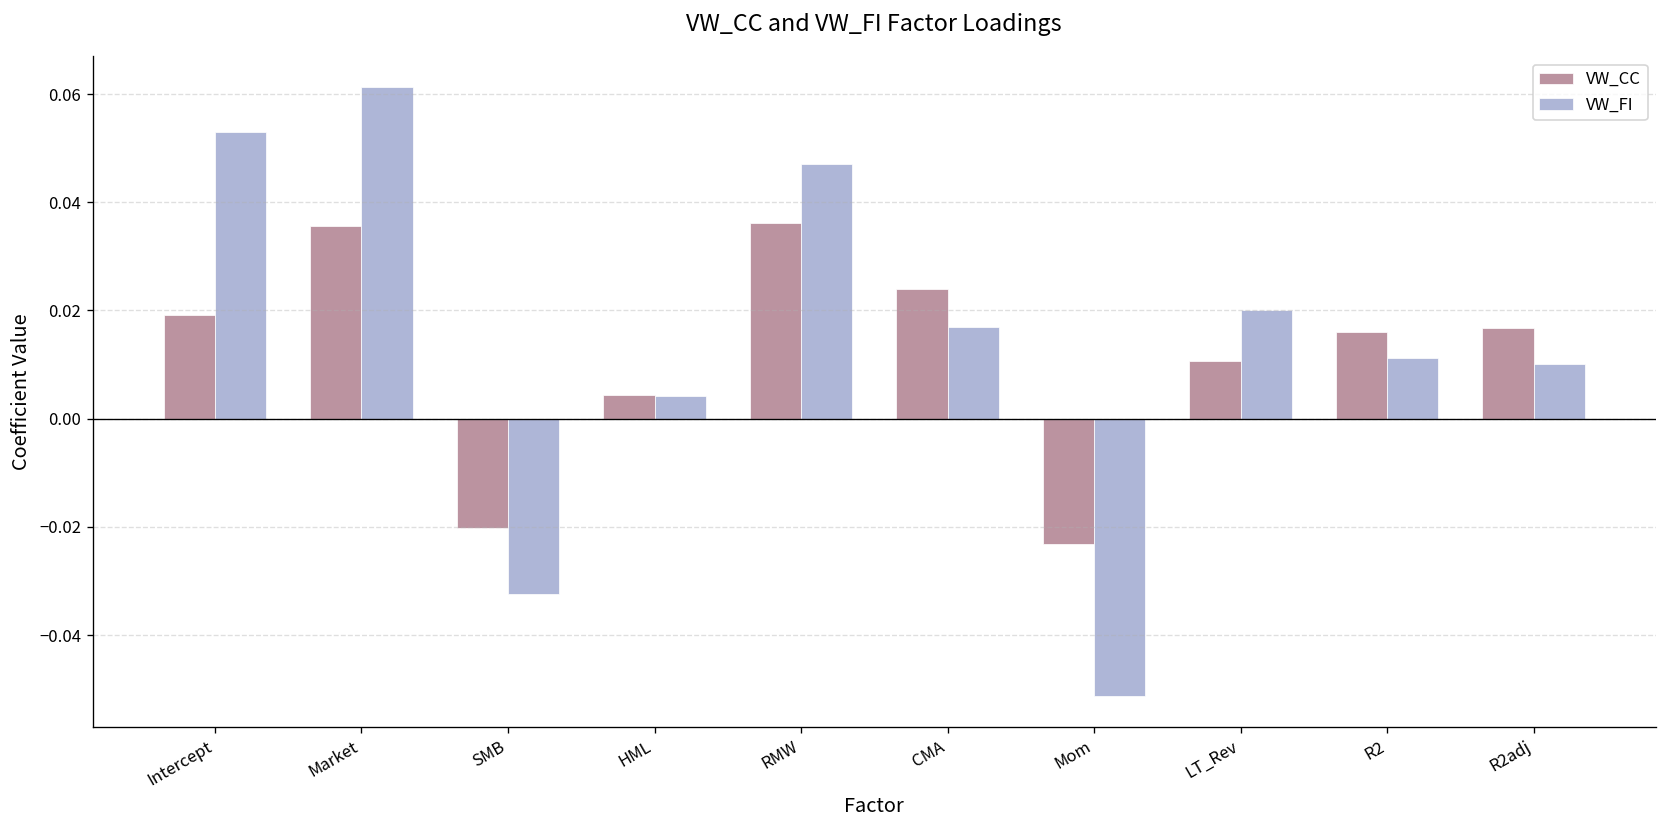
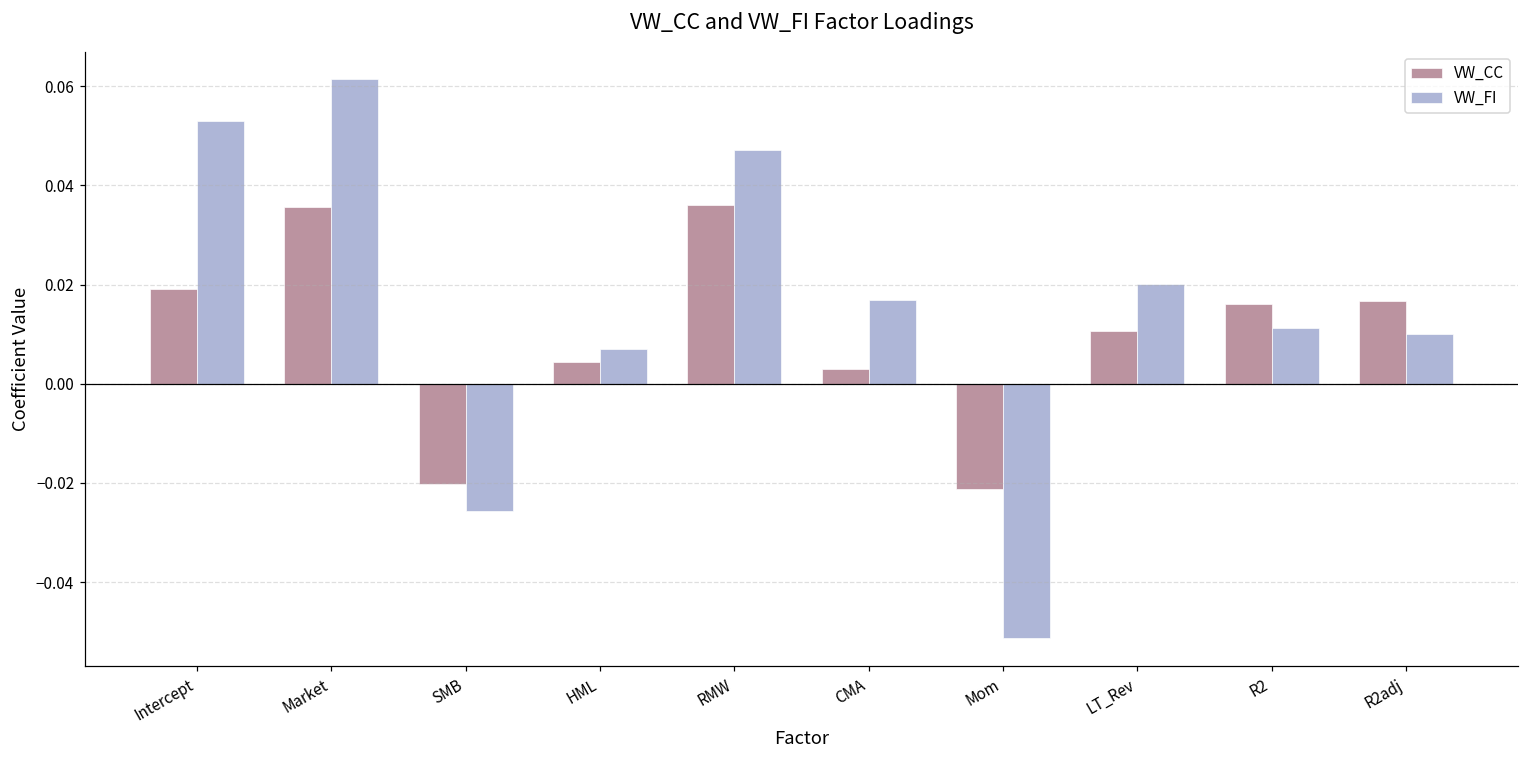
VW_FI, SMB: -0.032 -> -0.026
VW_FI, HML: 0.004 -> 0.007
VW_CC, CMA: 0.024 -> 0.003
VW_CC, Mom: -0.023 -> -0.021
